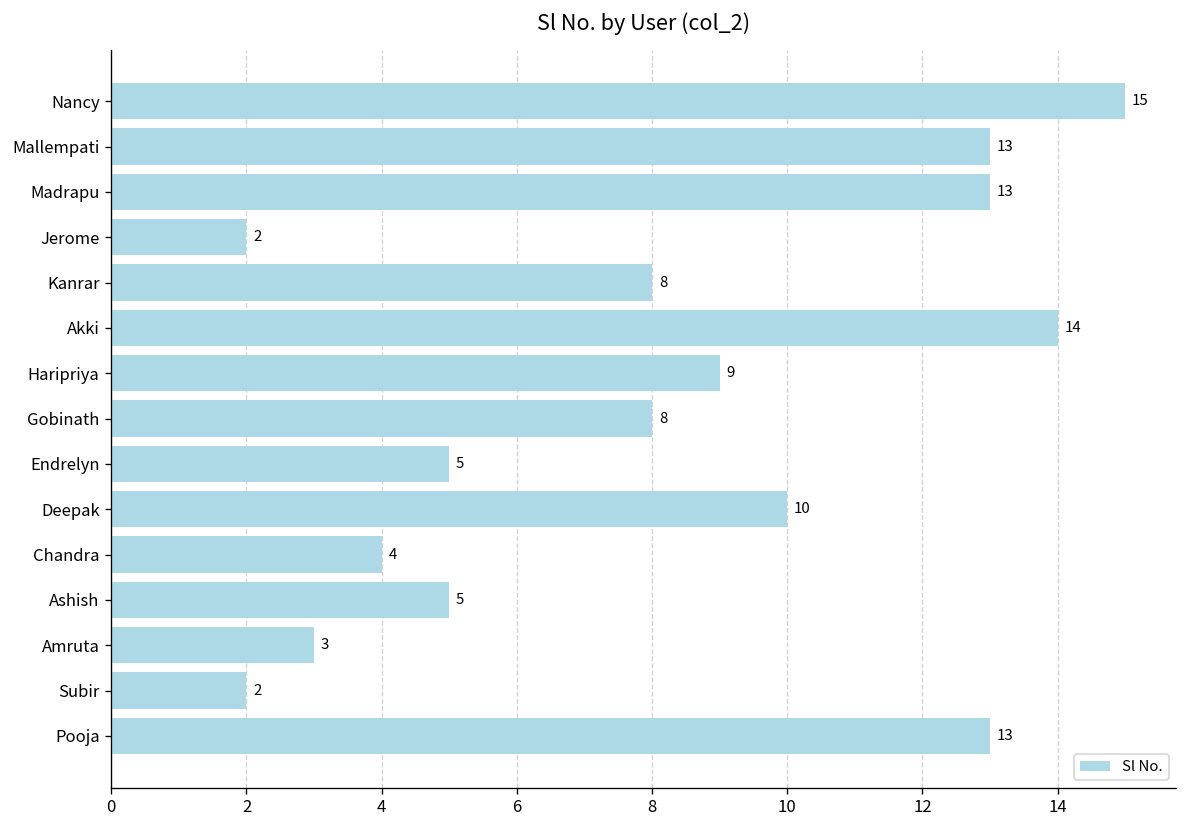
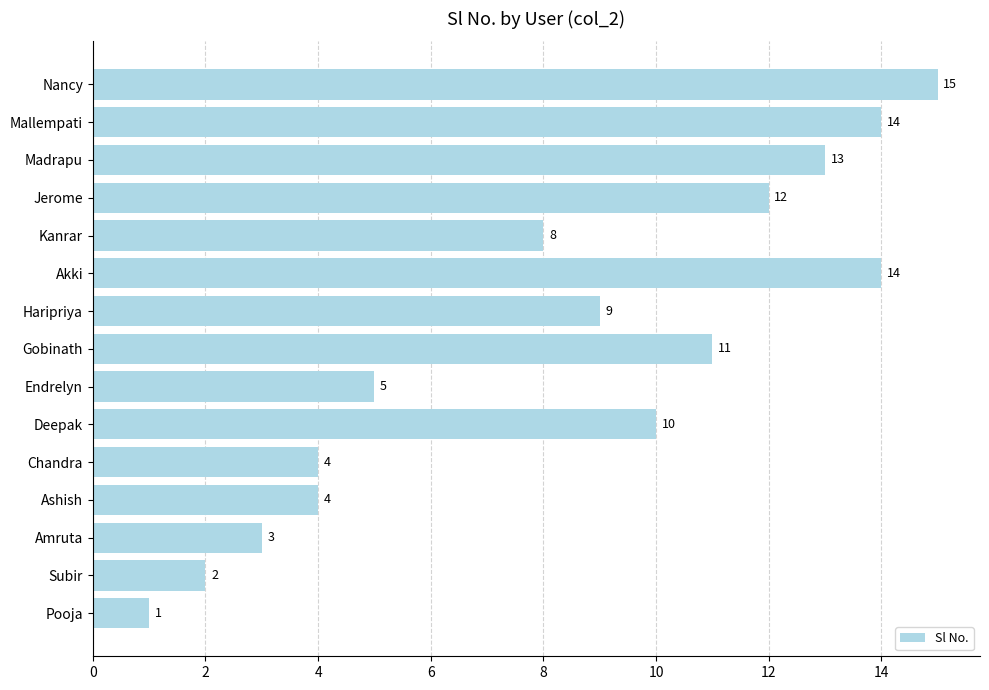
Mallempati: 13 -> 14
Jerome: 2 -> 12
Gobinath: 8 -> 11
Ashish: 5 -> 4
Pooja: 13 -> 1
